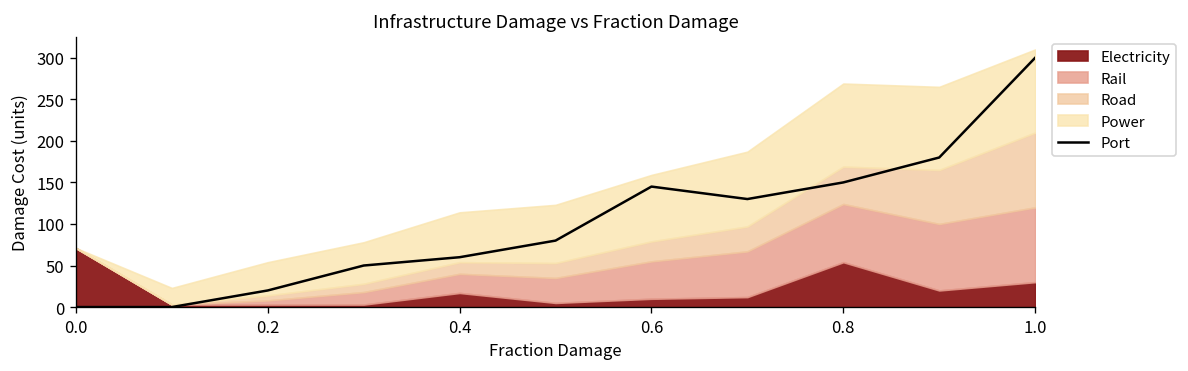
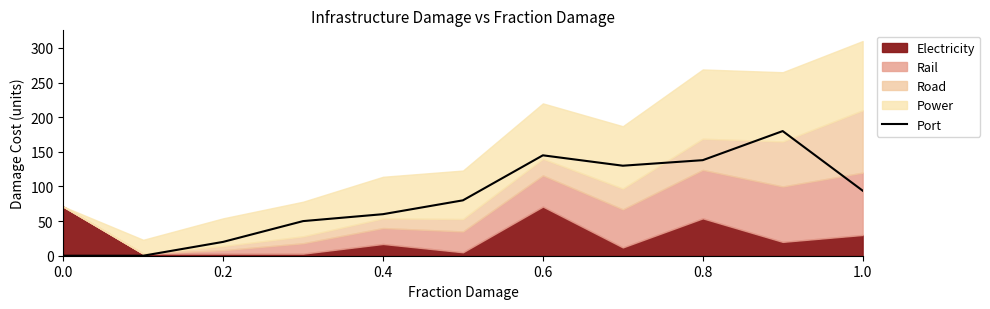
Electricity, 0.6: 10 -> 70
Port, 0.8: 150 -> 140
Port, 1.0: 300 -> 90
